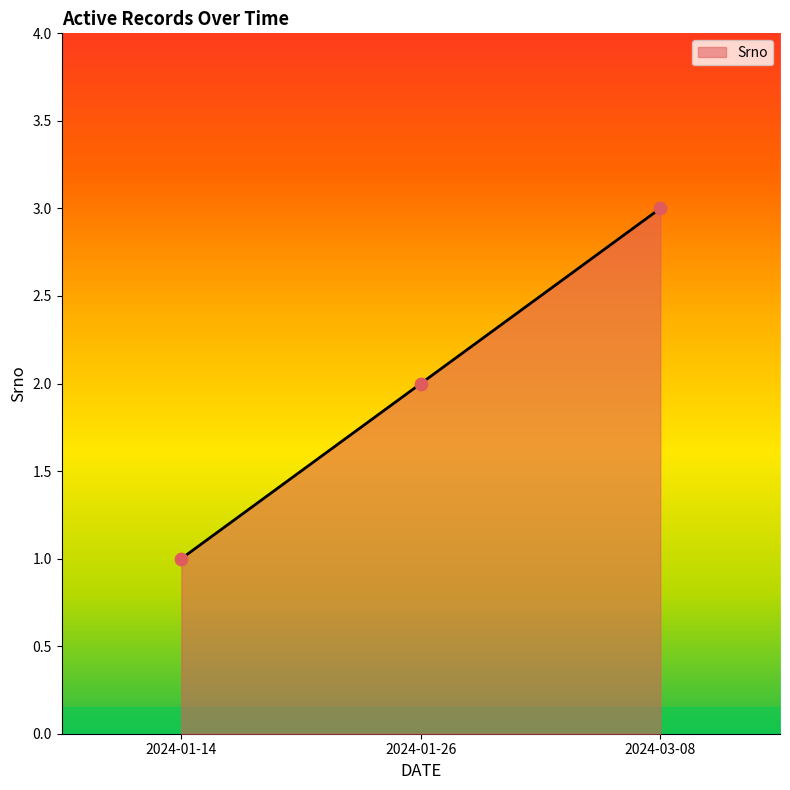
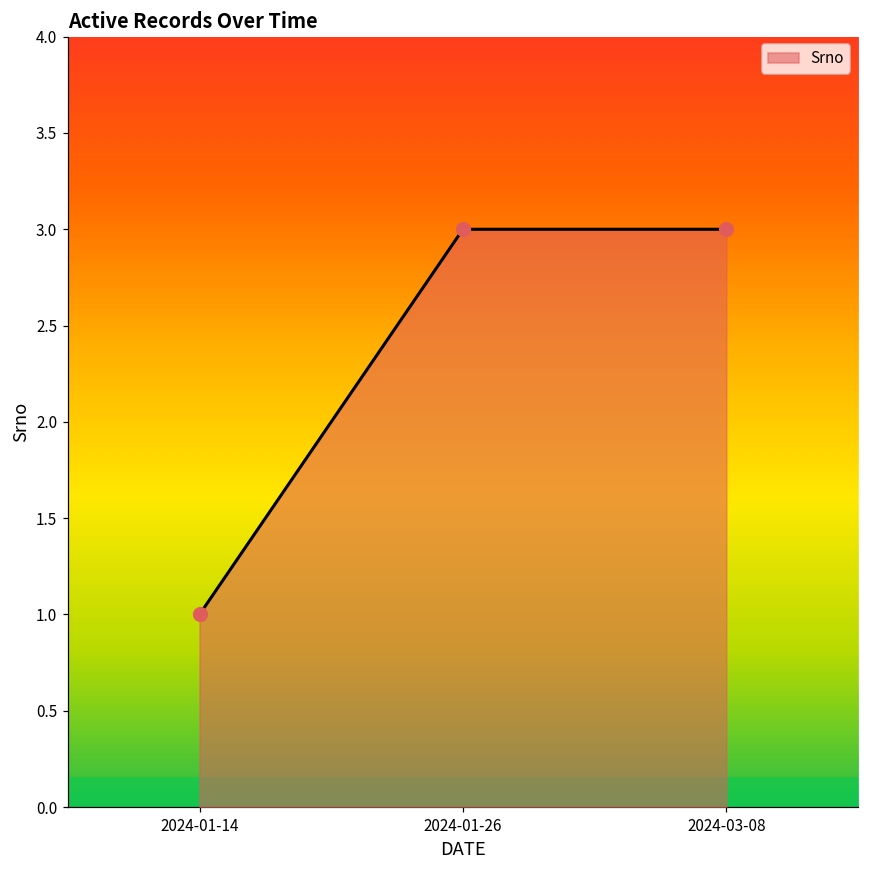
2024-01-26: 2 -> 3
